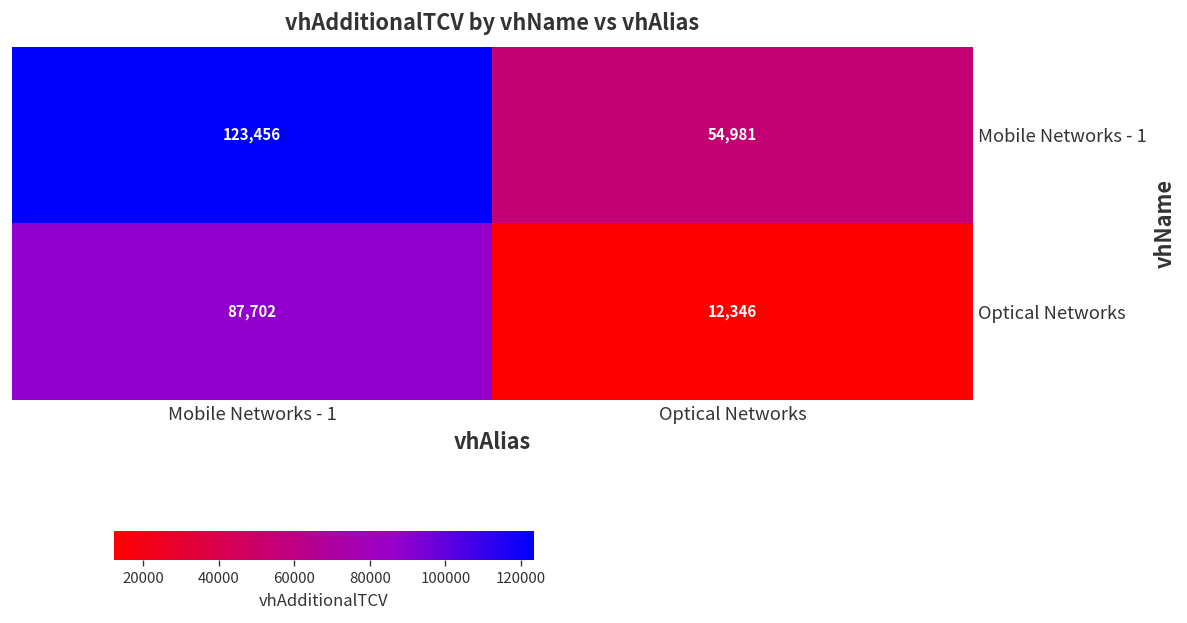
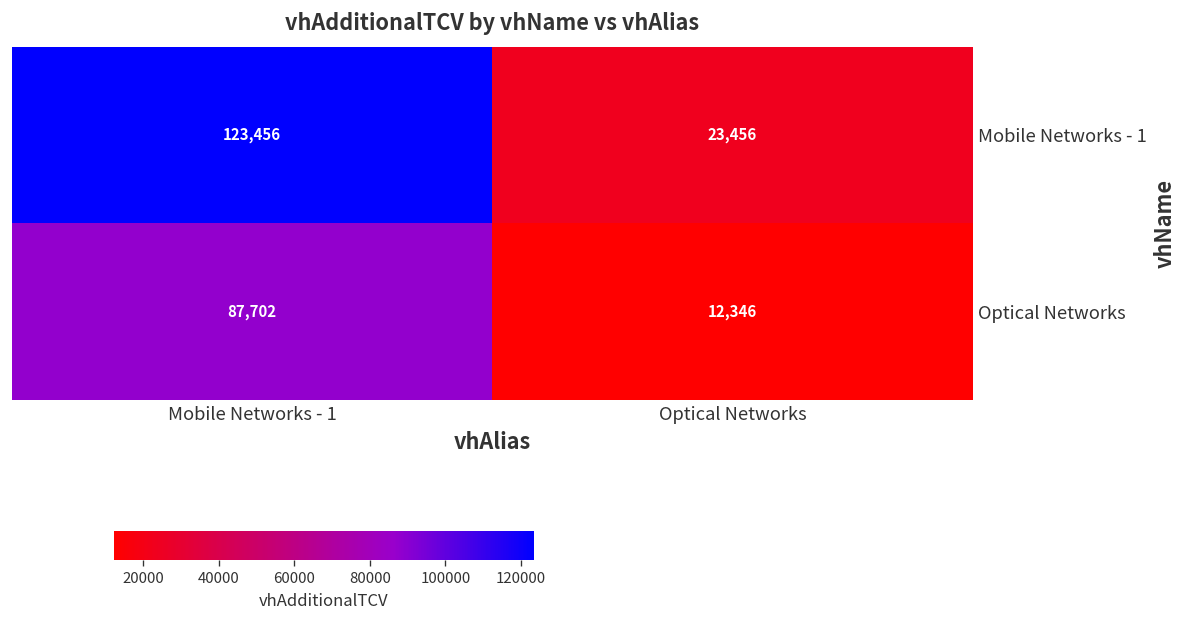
Mobile Networks - 1, Optical Networks: 54,981 -> 23,456
